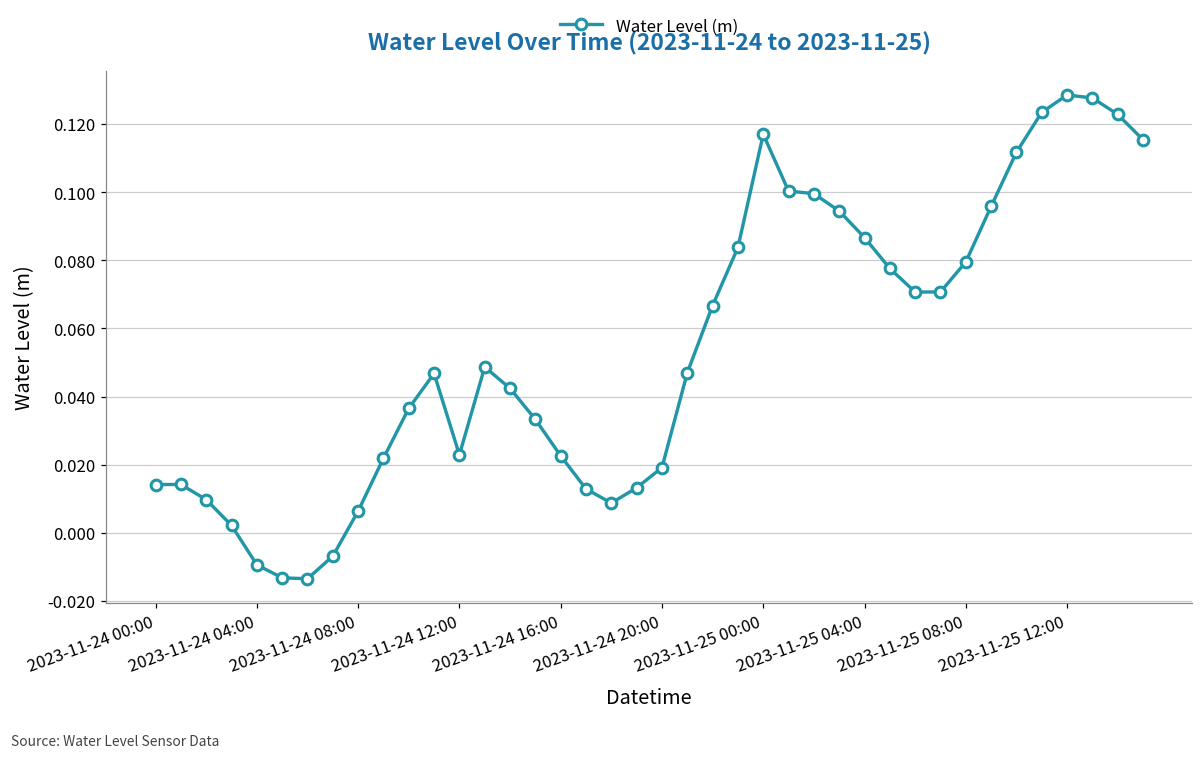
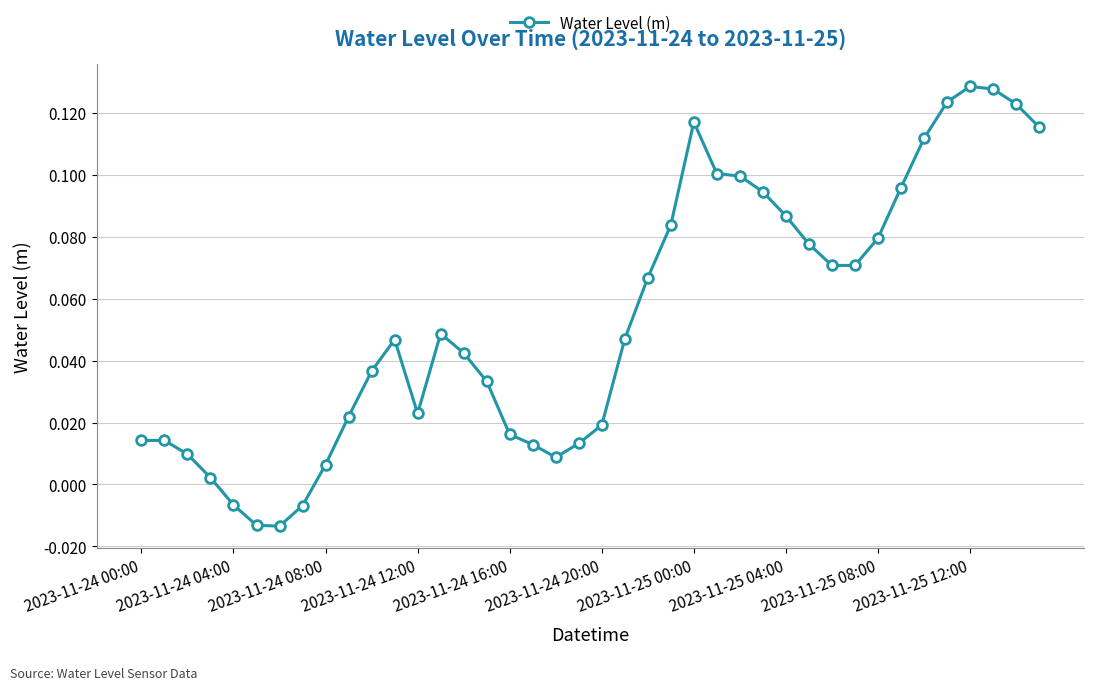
2023-11-24 04:00: -0.009 -> -0.007
2023-11-24 16:00: 0.023 -> 0.016
